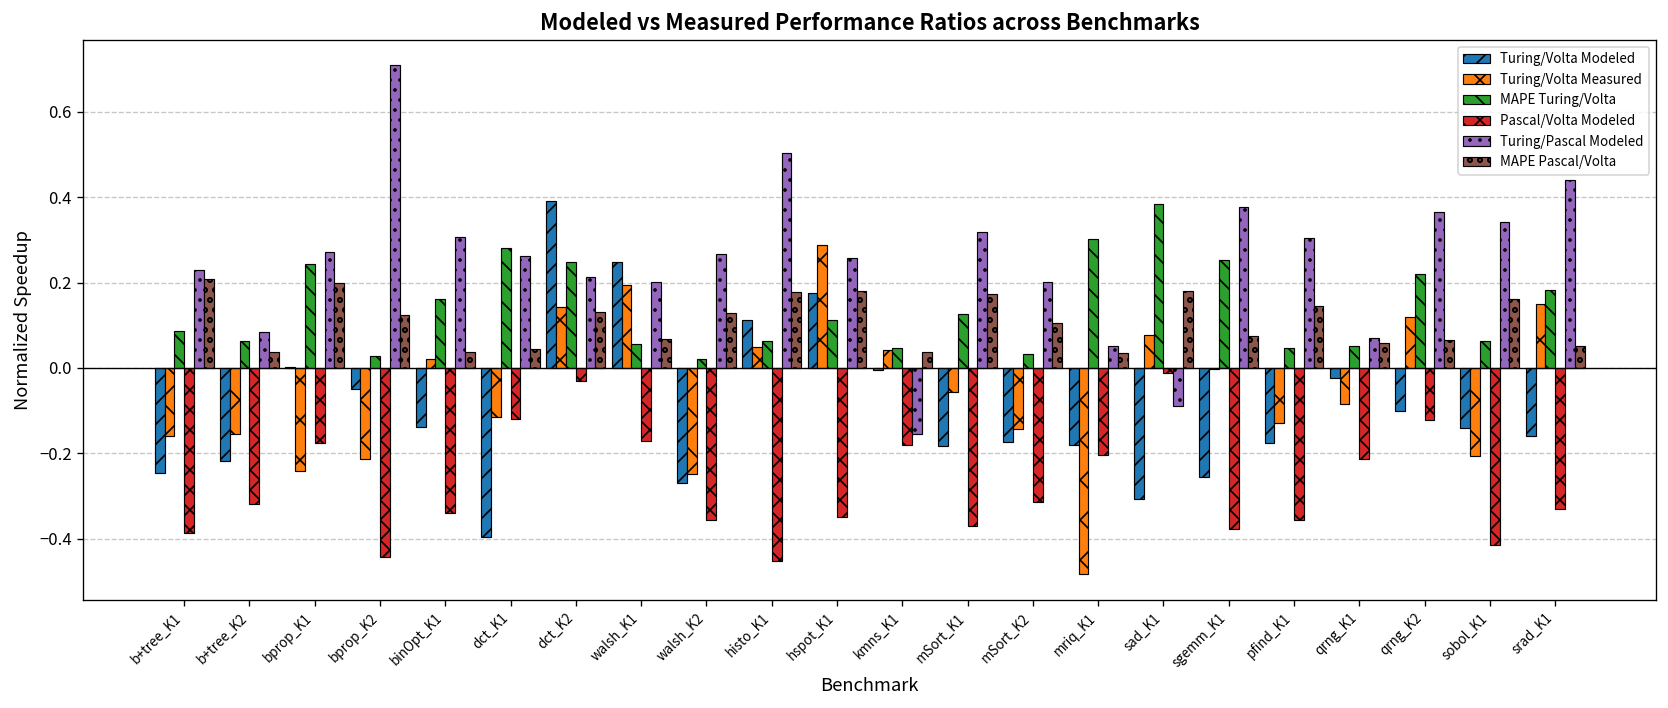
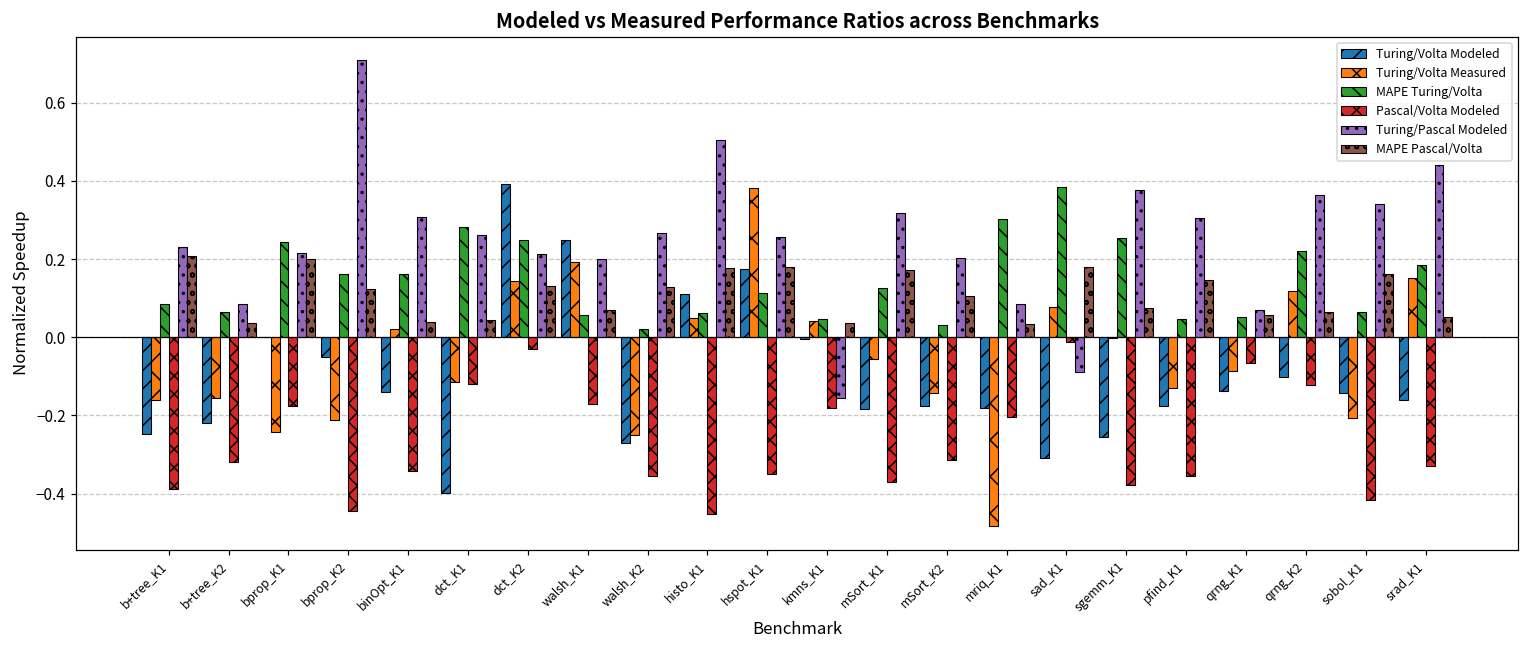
Turing/Pascal Modeled, bprop_K1: 0.27 -> 0.22
MAPE Turing/Volta, bprop_K2: 0.03 -> 0.16
Turing/Volta Measured, hspot_K1: 0.29 -> 0.38
Turing/Pascal Modeled, mriq_K1: 0.05 -> 0.08
Turing/Volta Modeled, qrng_K1: -0.02 -> -0.14
Pascal/Volta Modeled, qrng_K1: -0.21 -> -0.06
